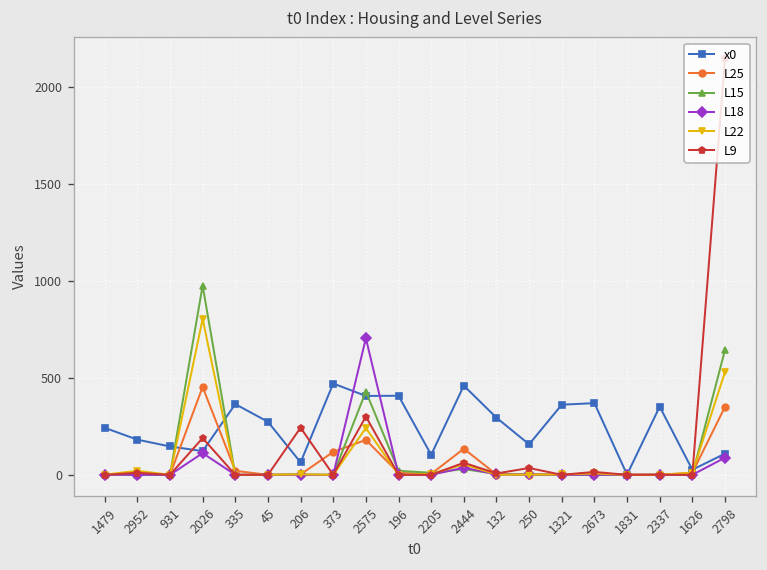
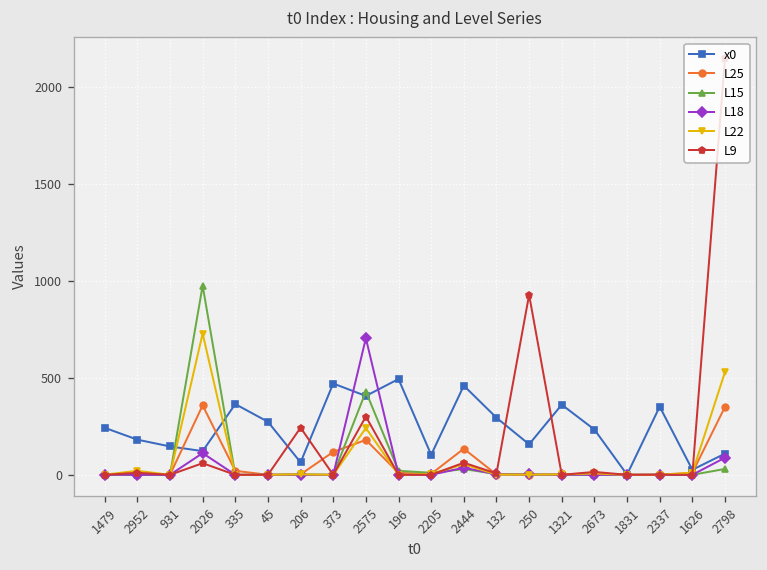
L25, 2026: 450 -> 360
L22, 2026: 800 -> 730
L9, 2026: 190 -> 60
x0, 196: 410 -> 490
L9, 250: 40 -> 930
x0, 2673: 370 -> 230
L15, 2798: 640 -> 30
